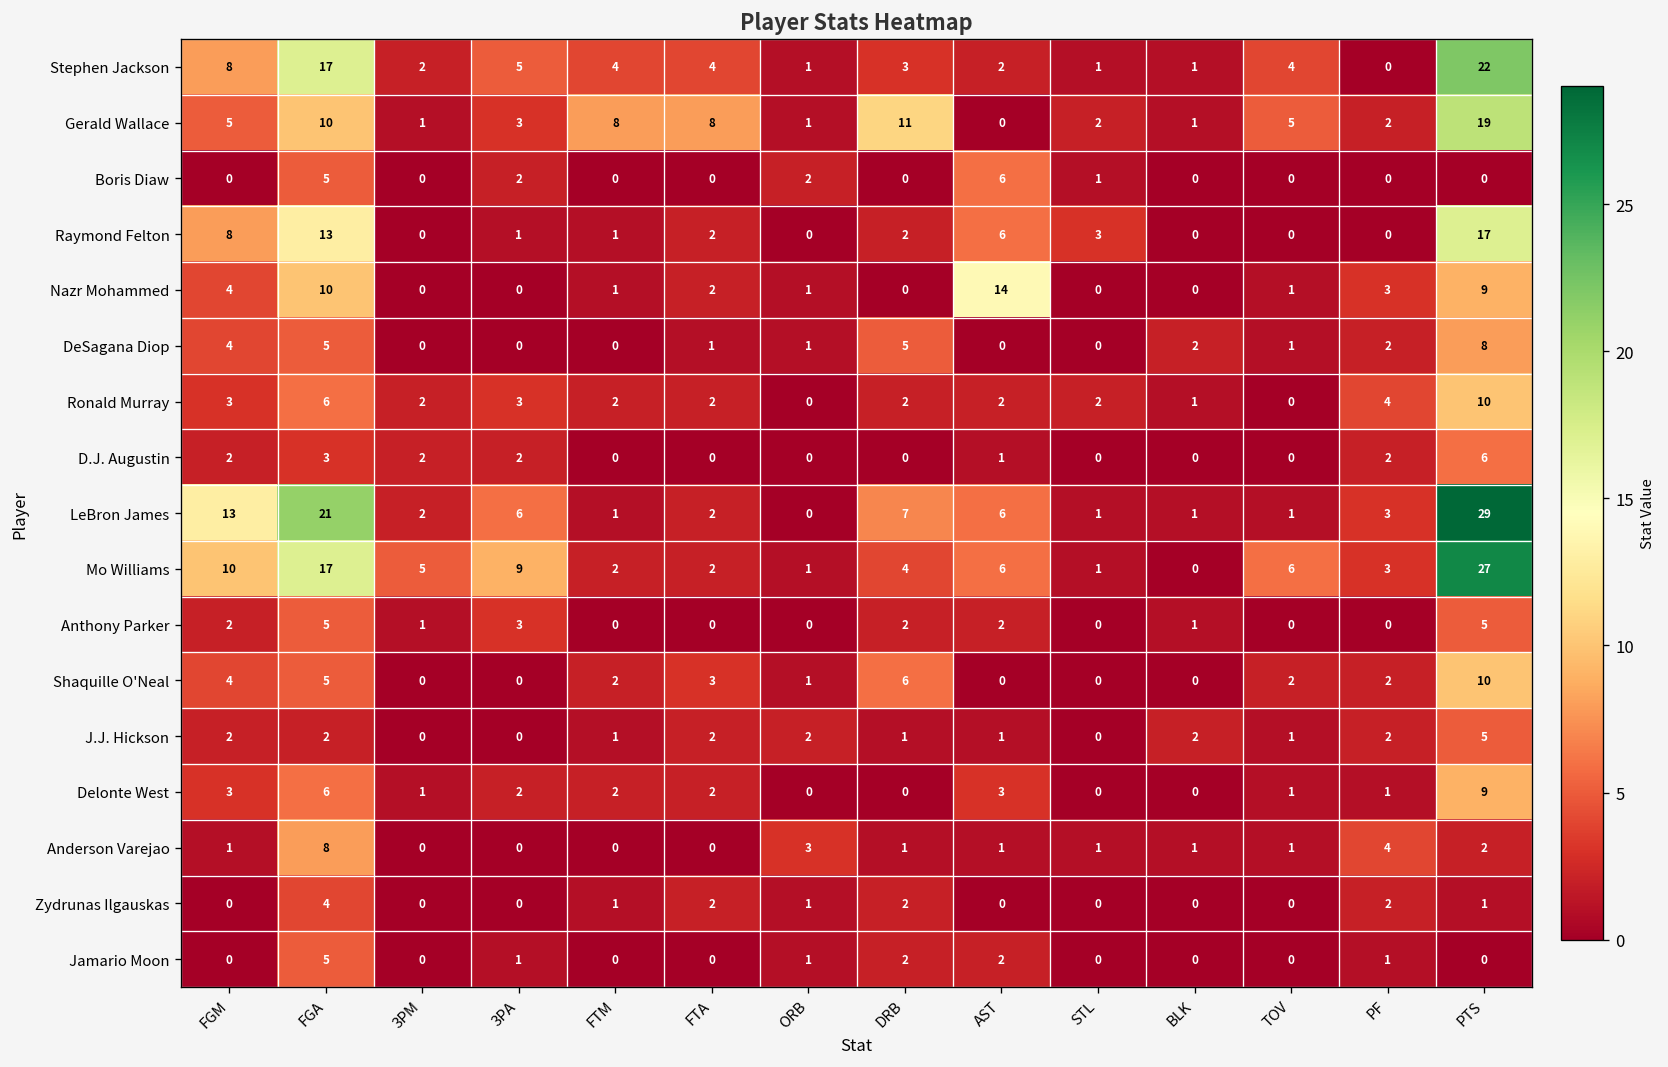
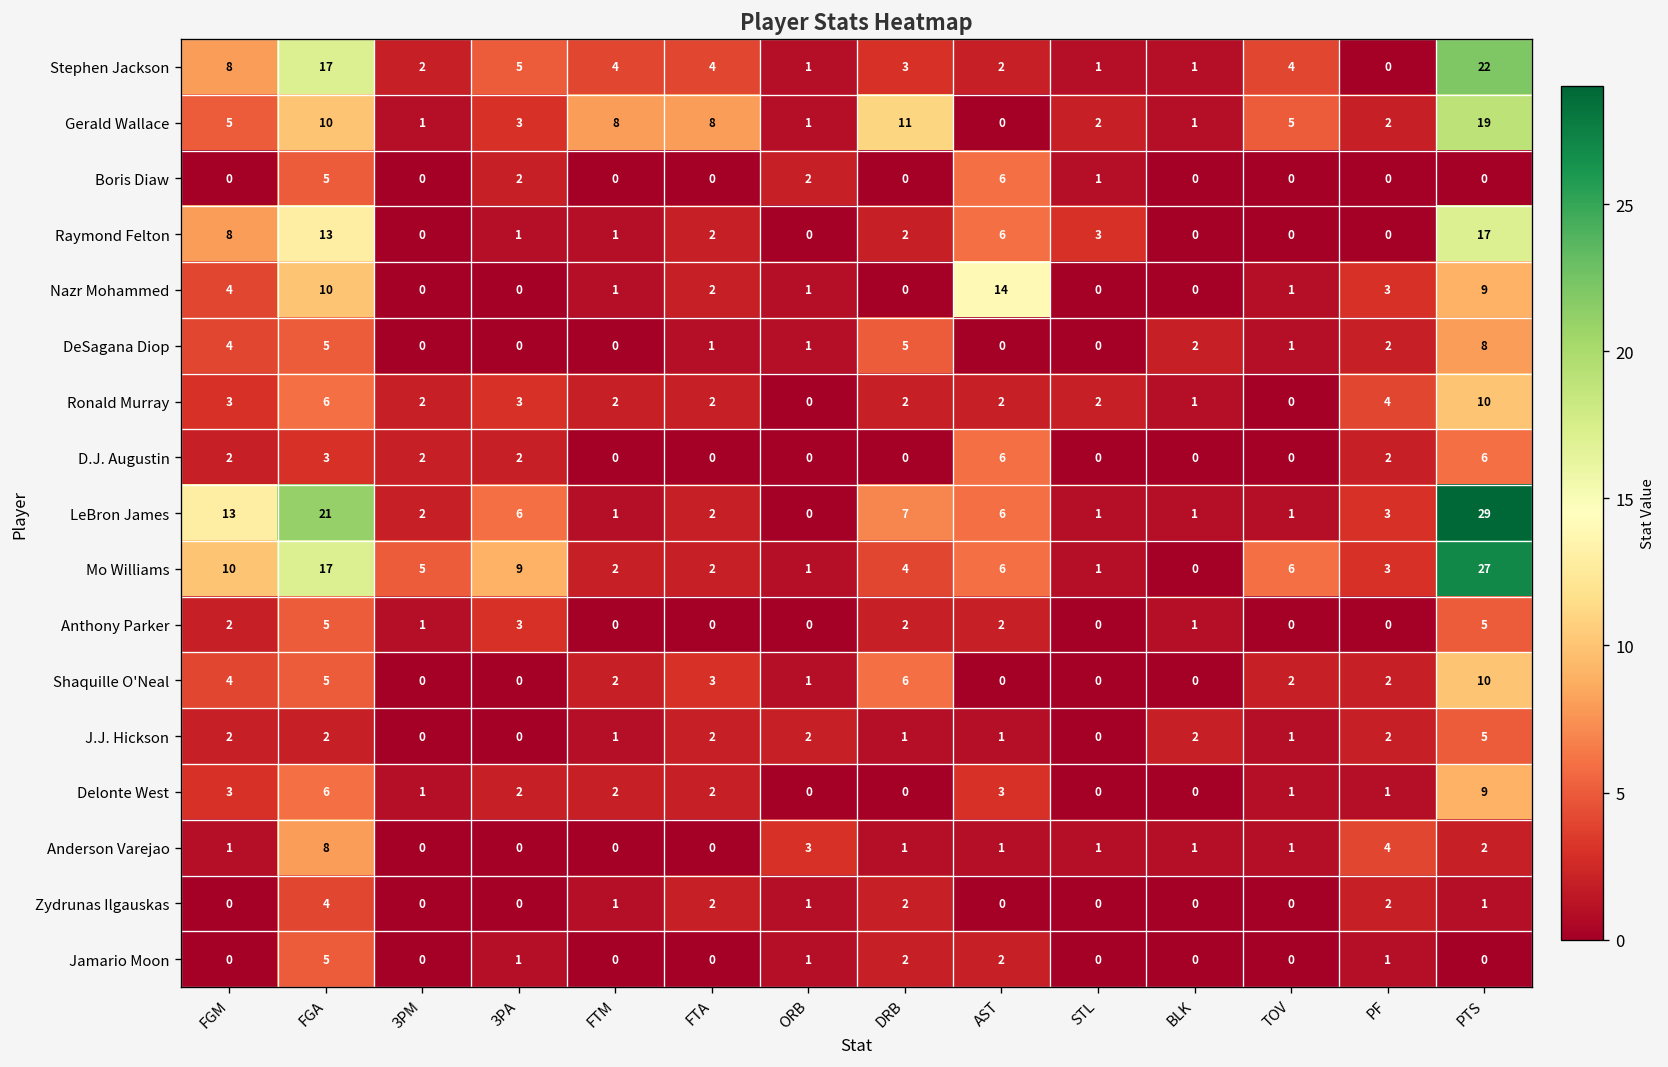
D.J. Augustin, AST: 1 -> 6
